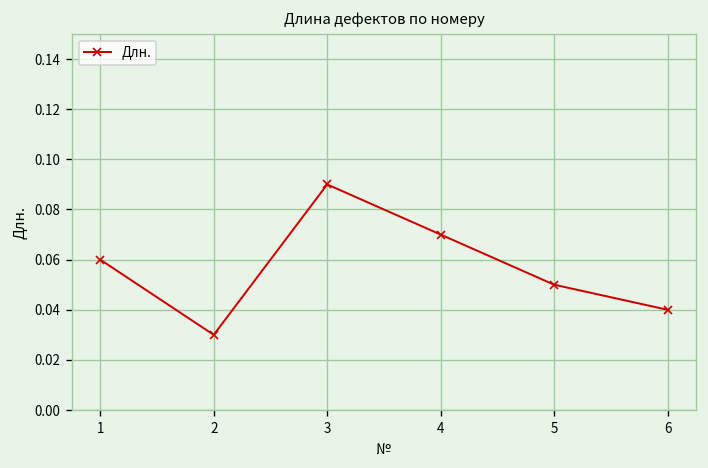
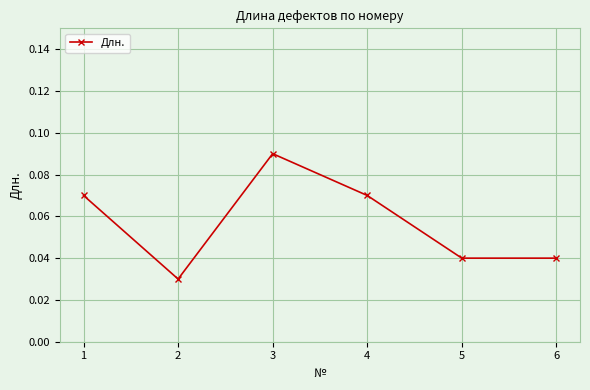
1: 0.06 -> 0.07
5: 0.05 -> 0.04
